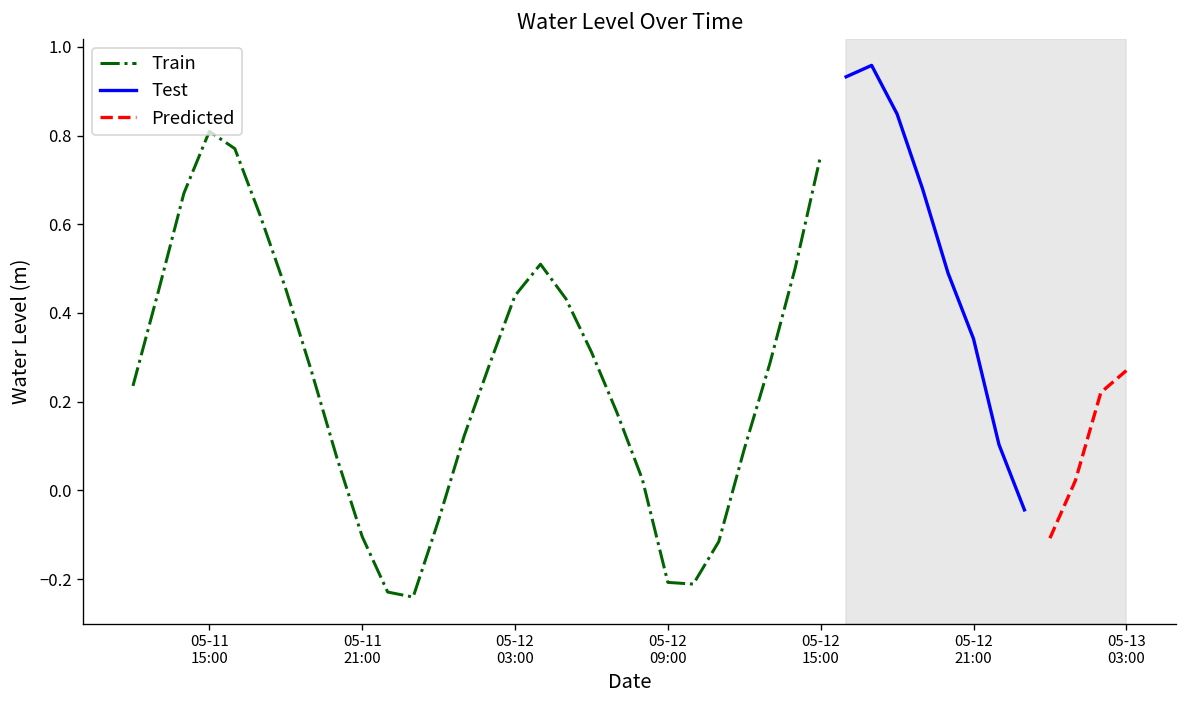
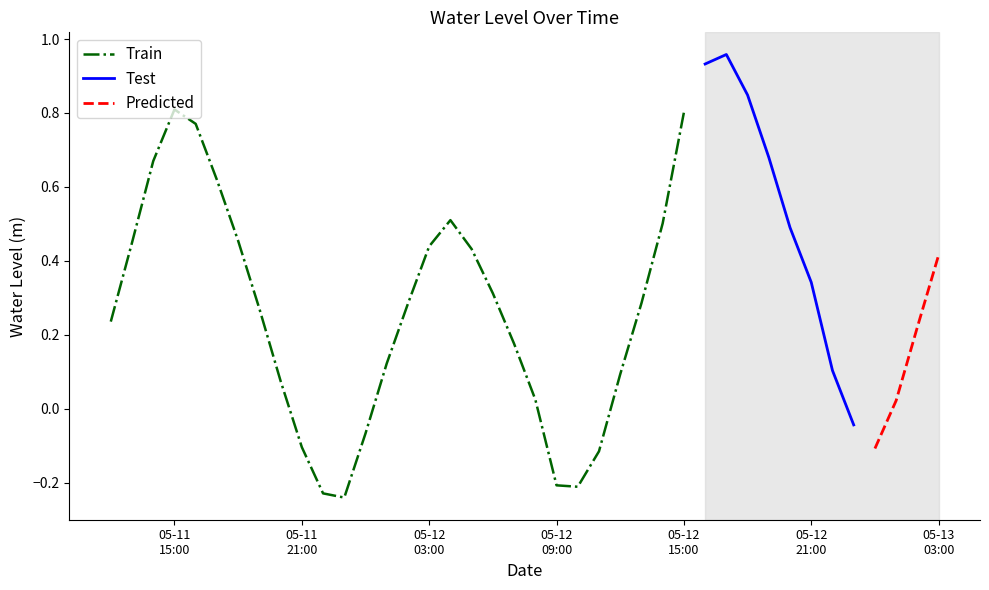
Train, 05-12 15:00: 0.75 -> 0.80
Predicted, 05-13 03:00: 0.27 -> 0.42
